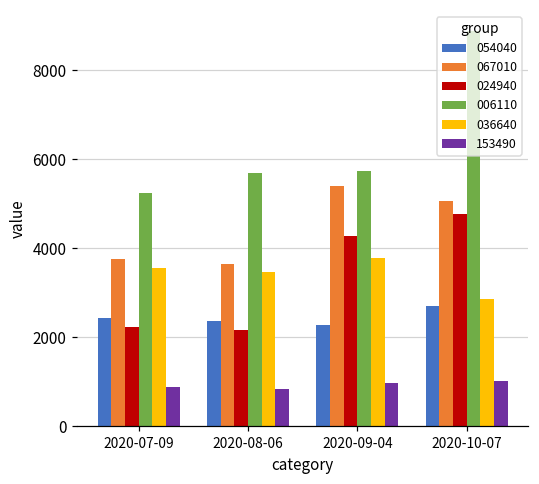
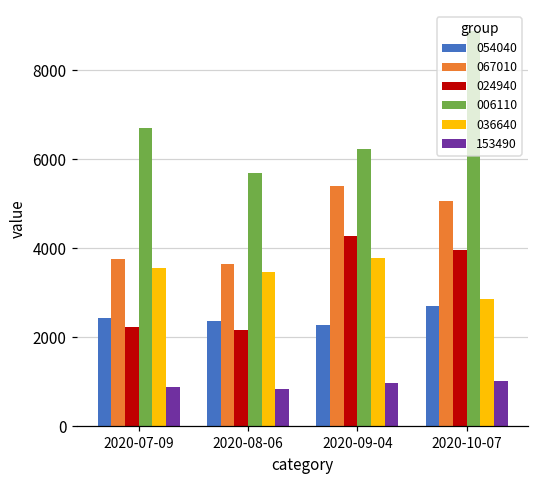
006110, 2020-07-09: 5300 -> 6700
006110, 2020-09-04: 5700 -> 6200
024940, 2020-10-07: 4800 -> 4000
